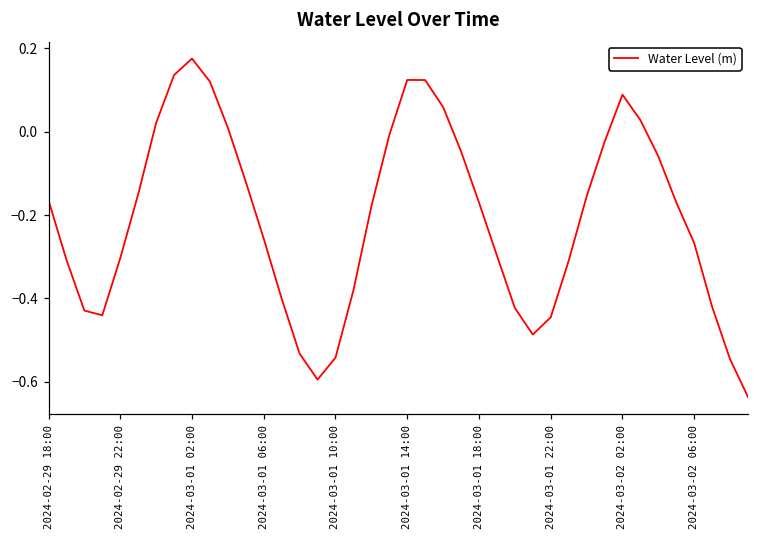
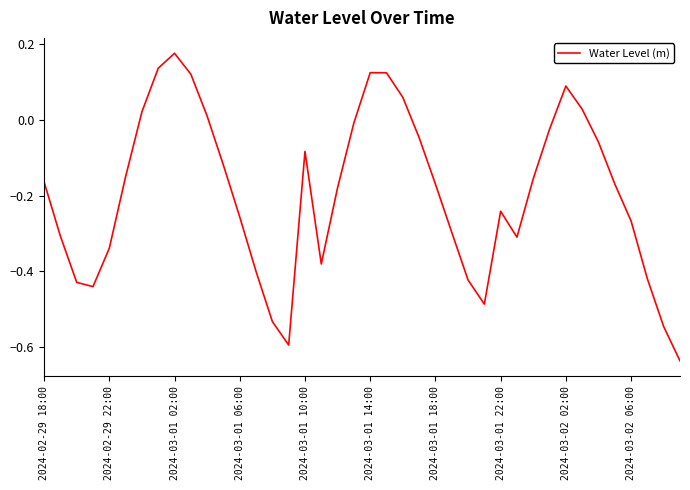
2024-02-29 22:00: -0.30 -> -0.34
2024-03-01 10:00: -0.54 -> -0.08
2024-03-01 22:00: -0.45 -> -0.24
